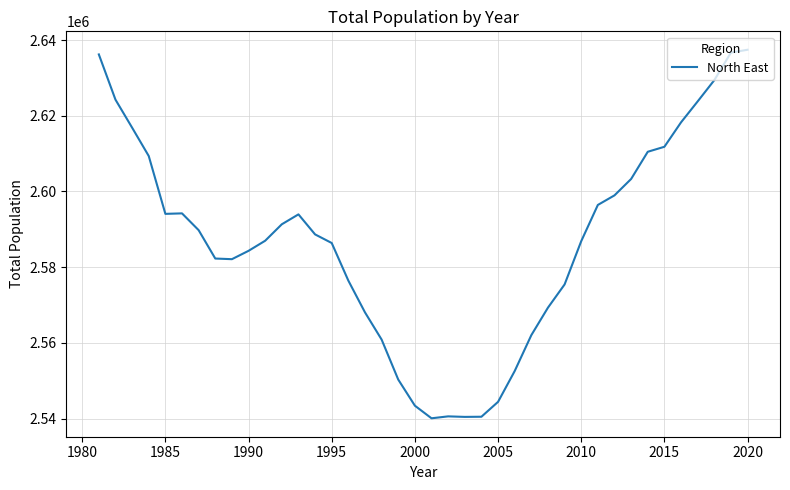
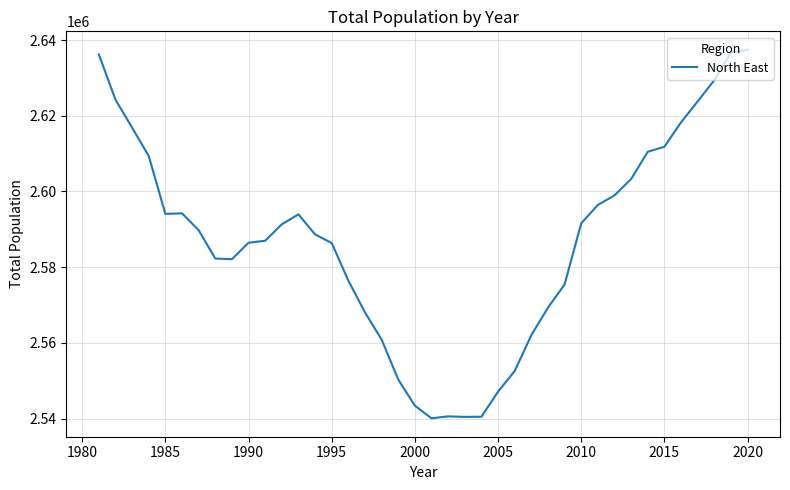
1990: 2584000 -> 2586000
2005: 2544000 -> 2547000
2010: 2587000 -> 2592000
